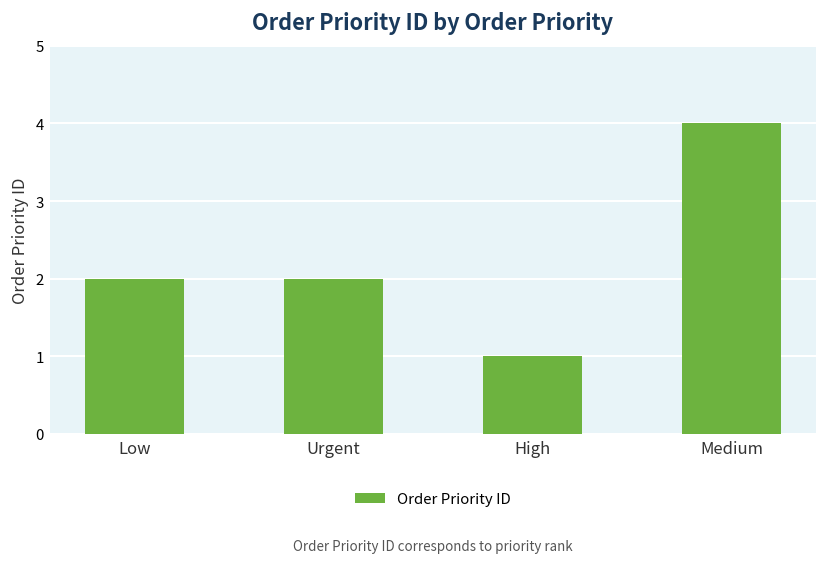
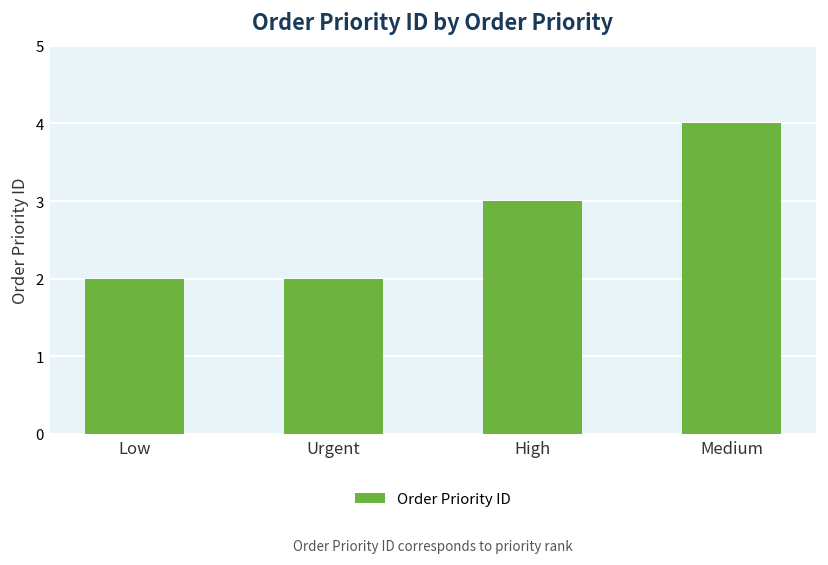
High: 1 -> 3
